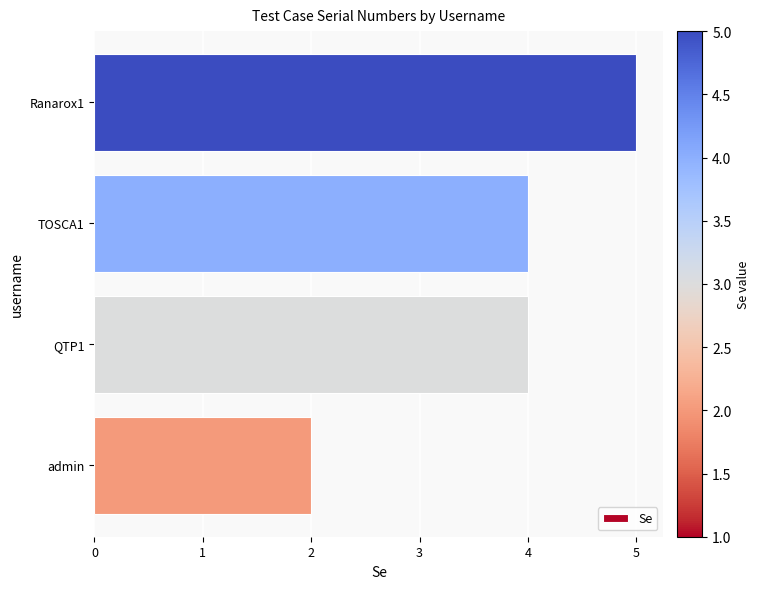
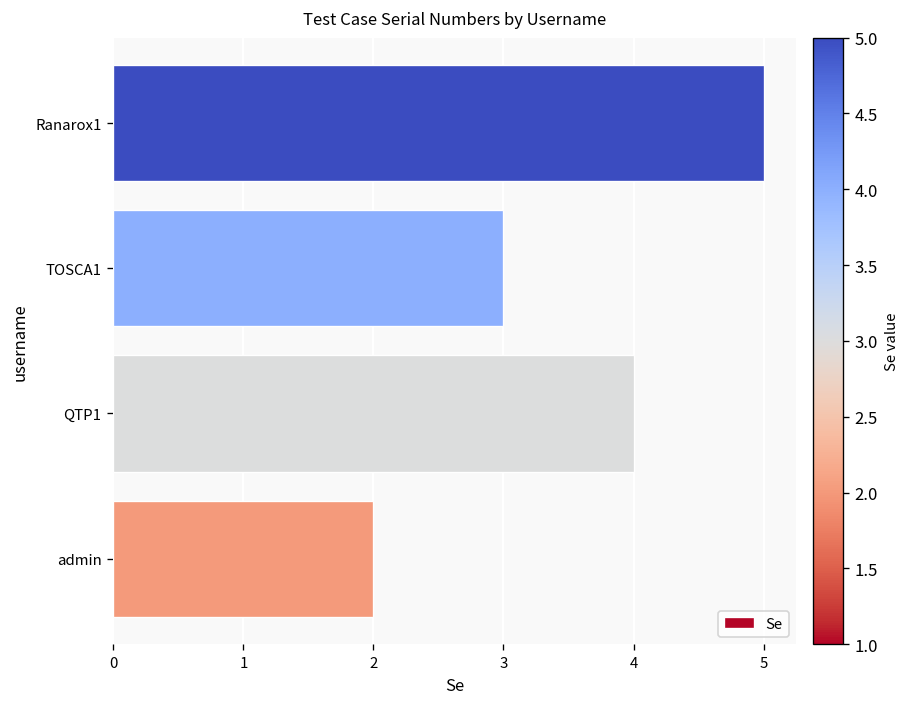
TOSCA1: 4 -> 3
